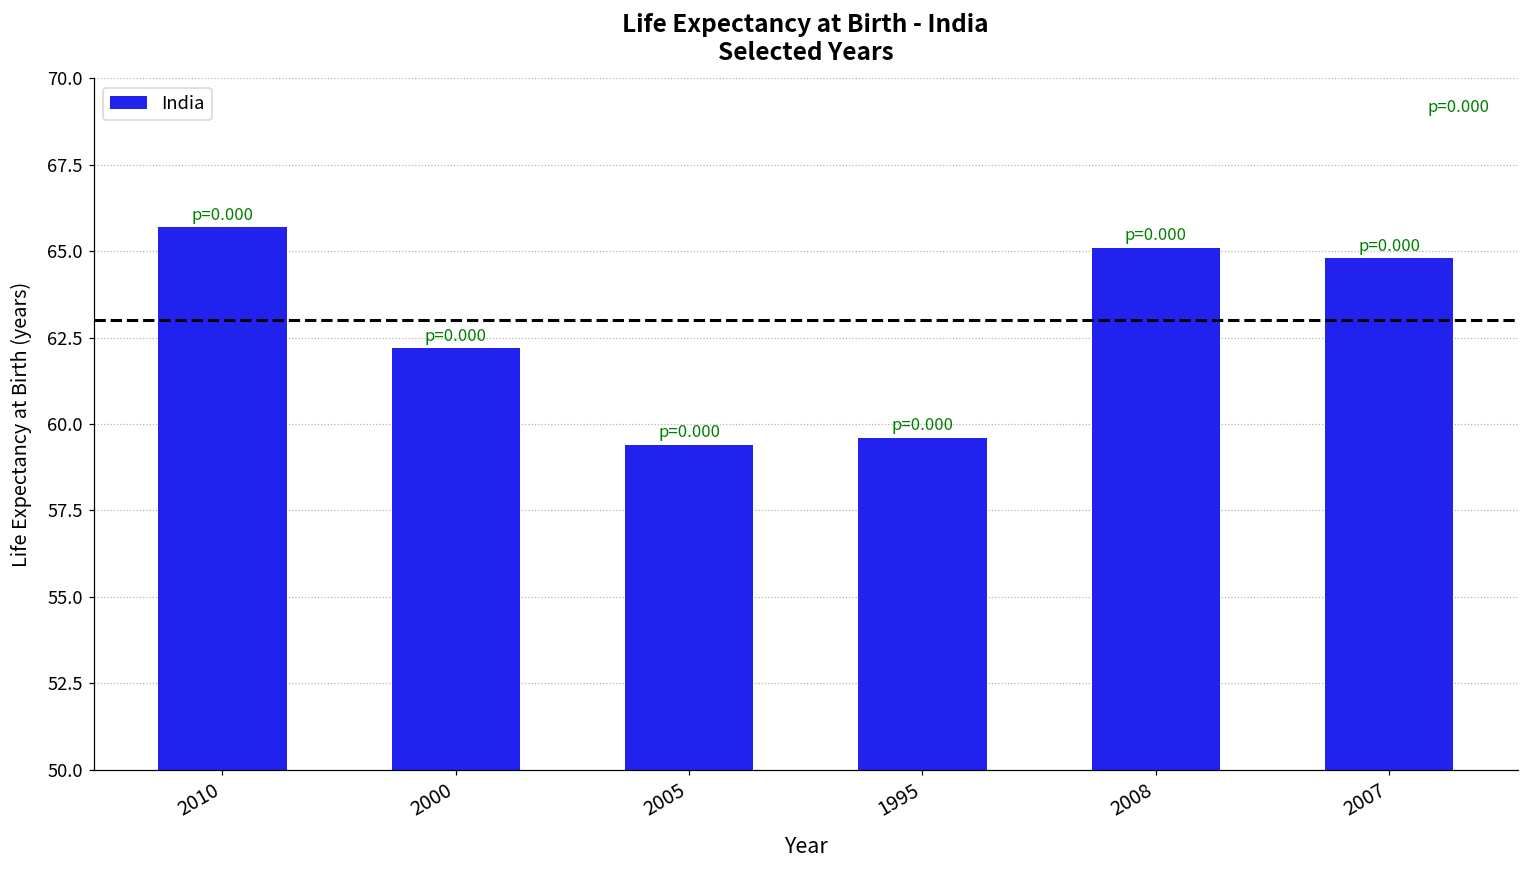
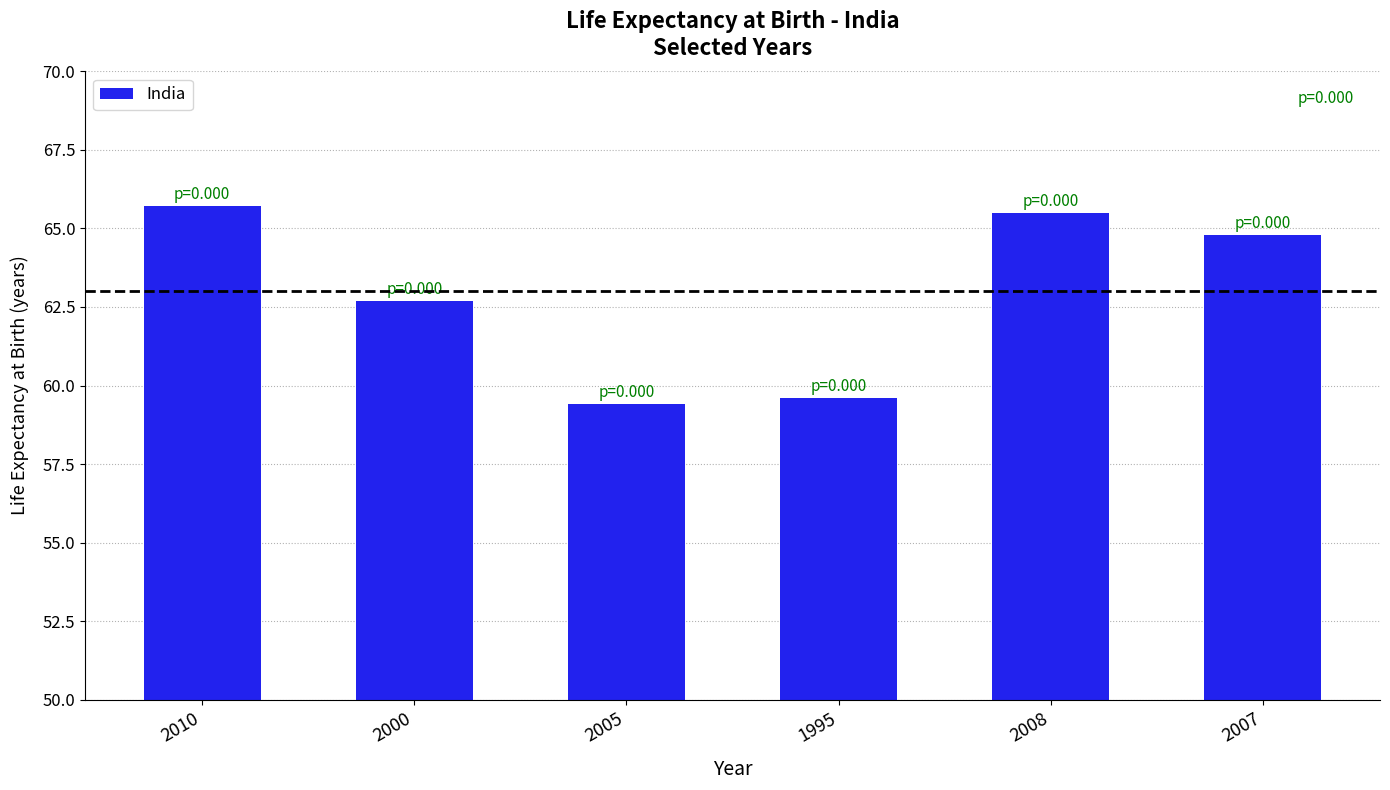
2000: 62.2 -> 62.7
2008: 65.1 -> 65.5
